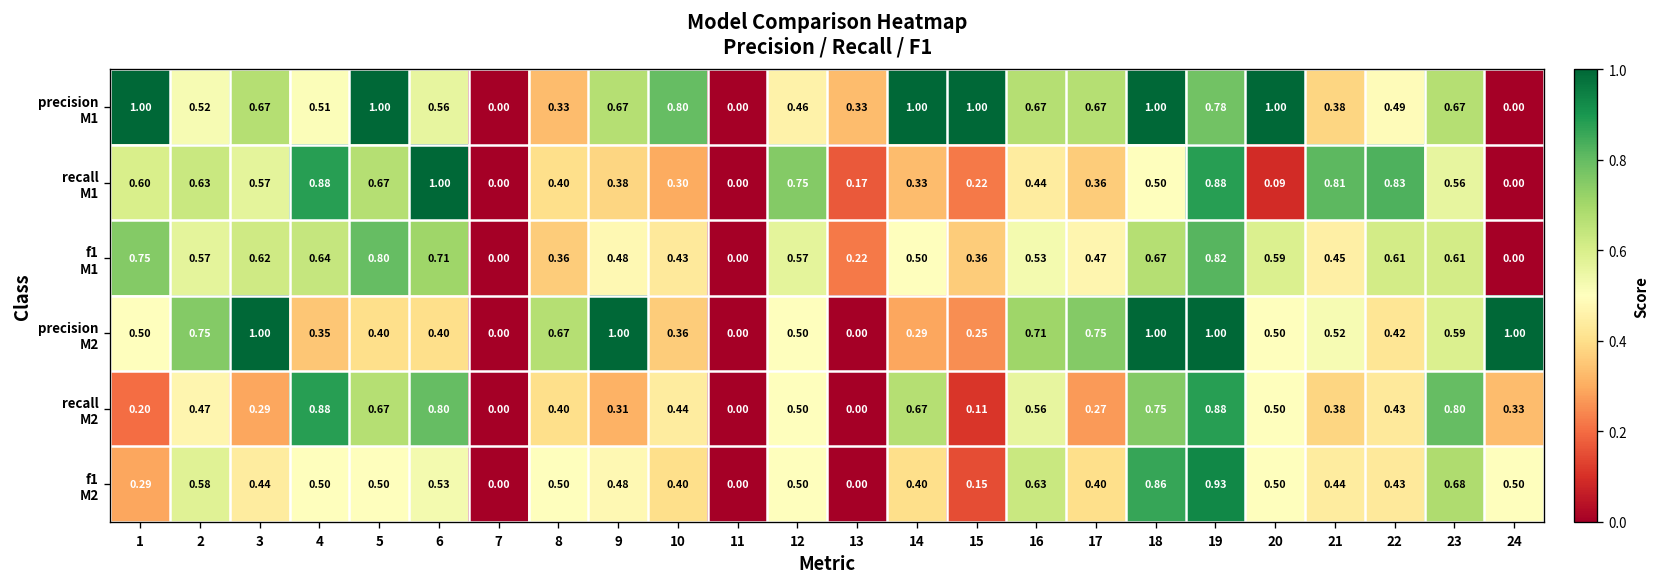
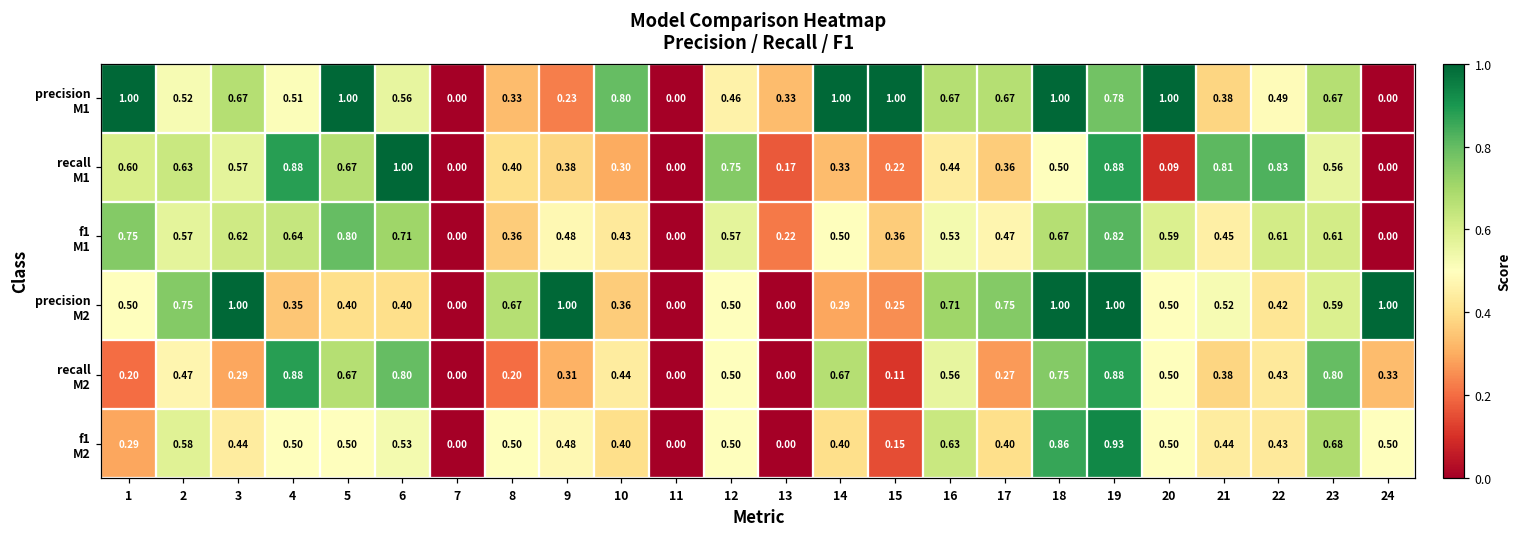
precision M1, 9: 0.67 -> 0.23
recall M2, 8: 0.40 -> 0.20
